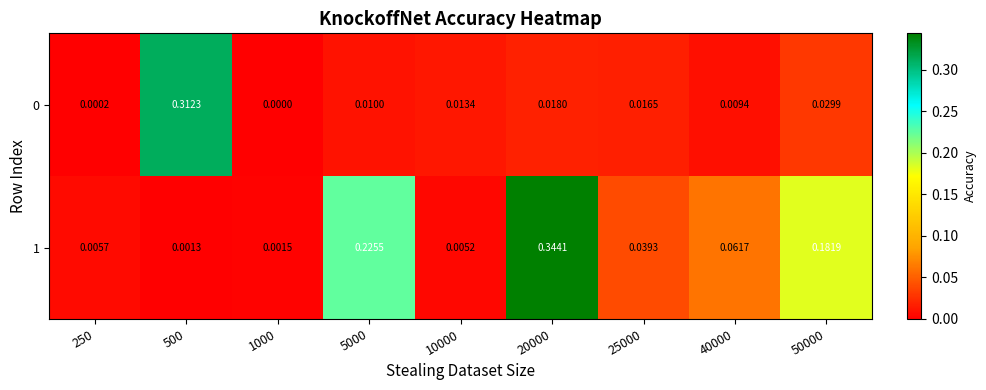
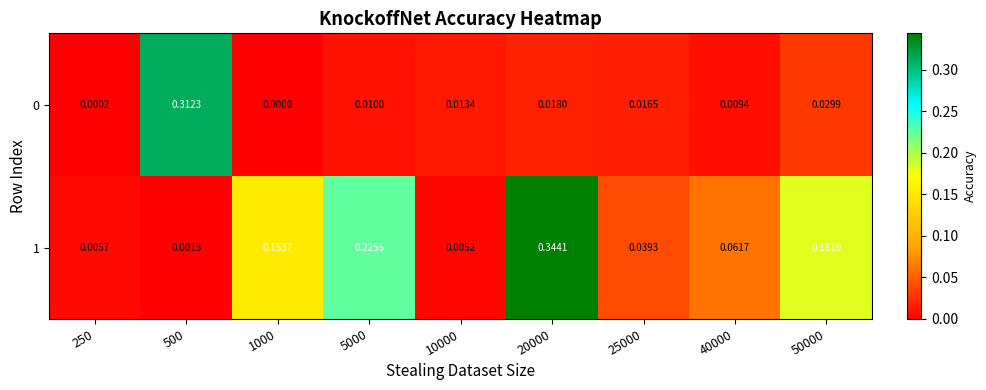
1, 1000: 0.0015 -> 0.1537
